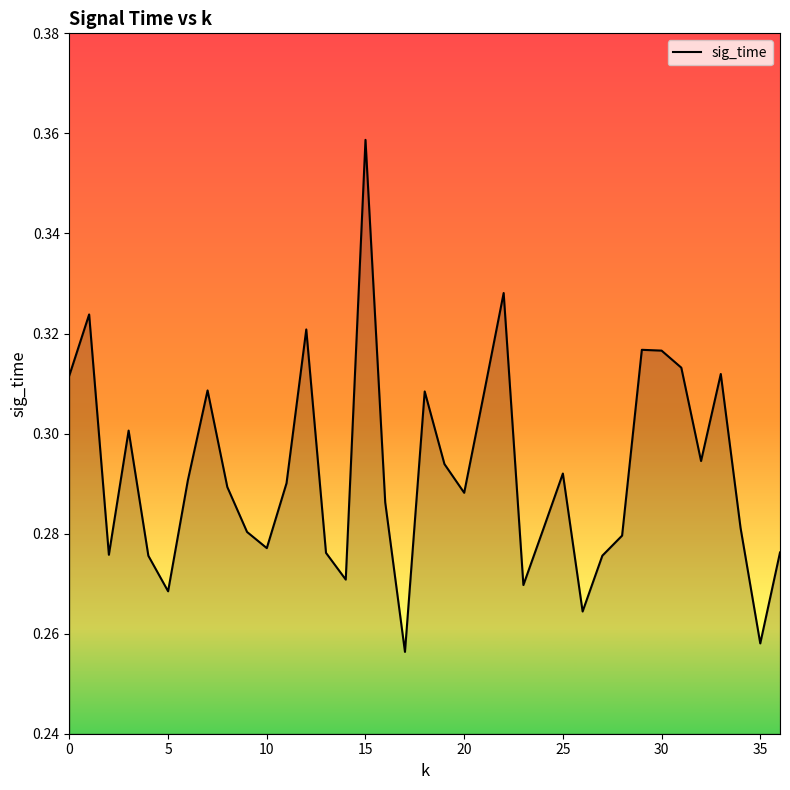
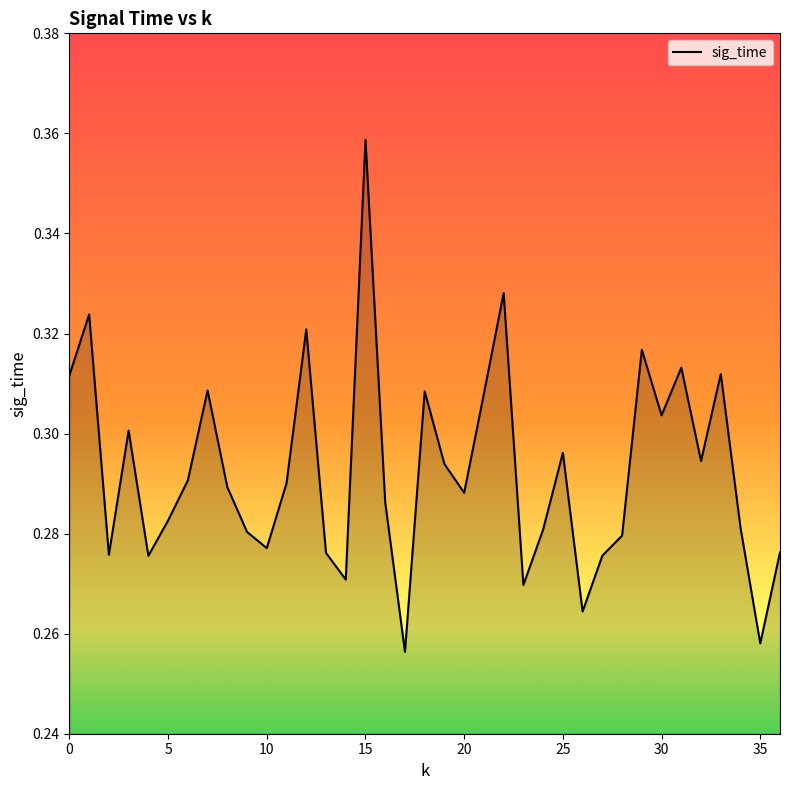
5: 0.268 -> 0.283
25: 0.292 -> 0.296
30: 0.317 -> 0.304
